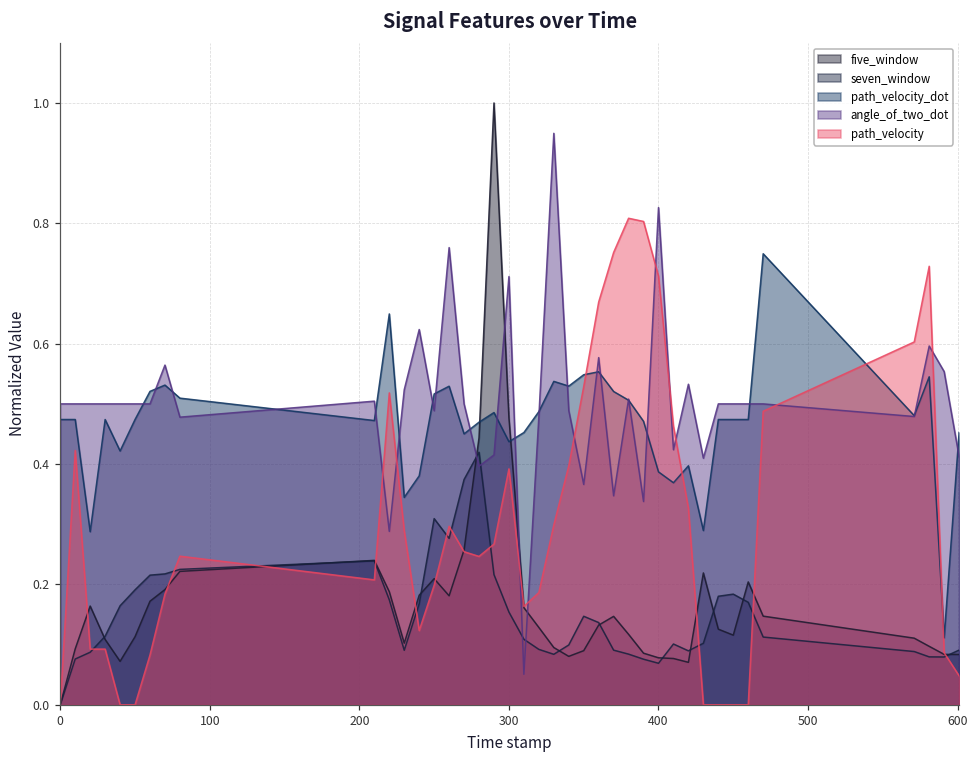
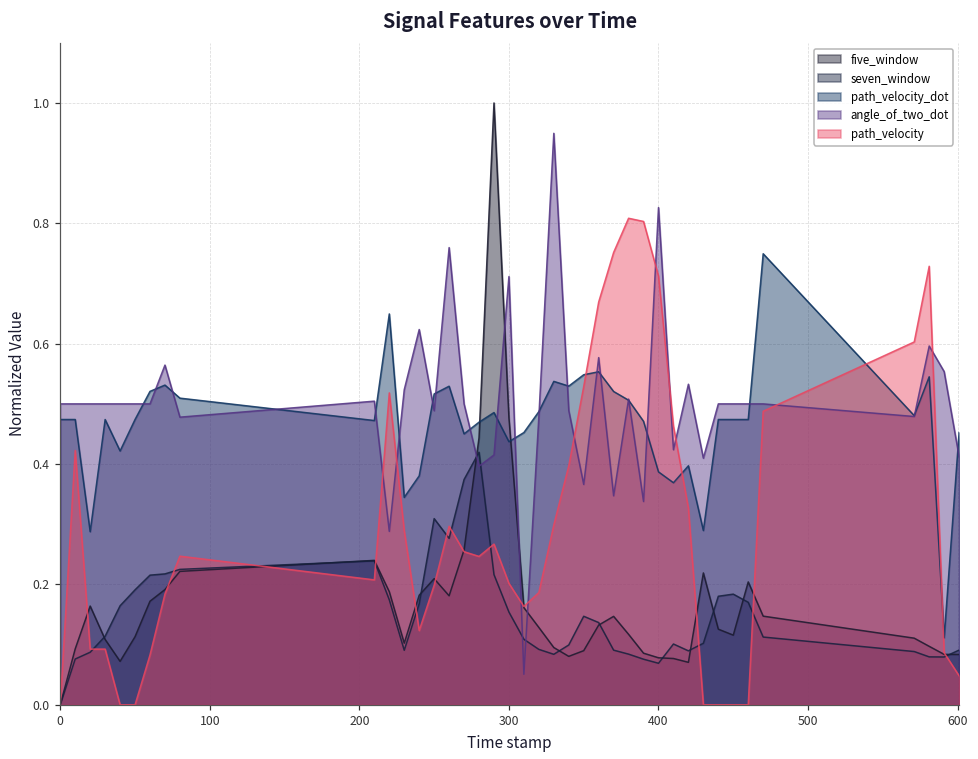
path_velocity, 300: 0.39 -> 0.20
